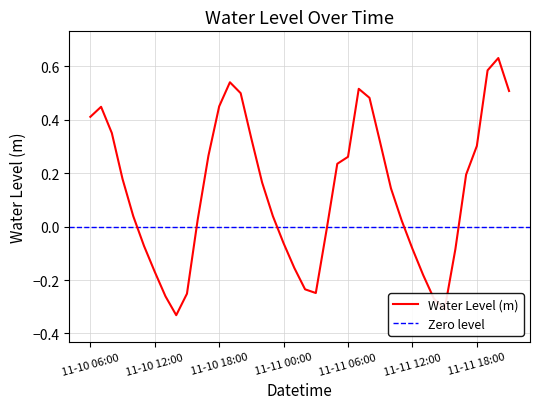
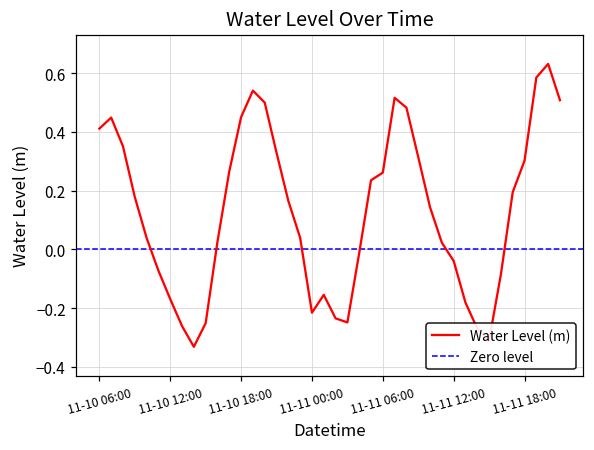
11-11 00:00: -0.06 -> -0.22
11-11 12:00: -0.08 -> -0.04
